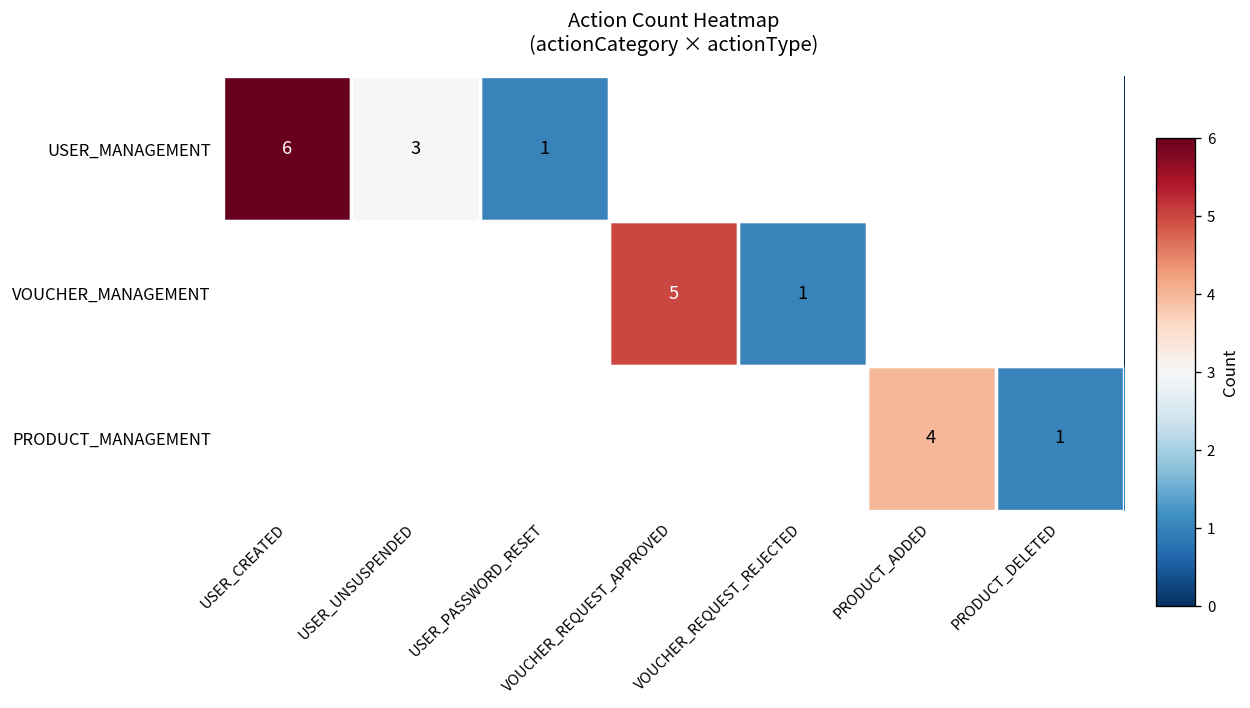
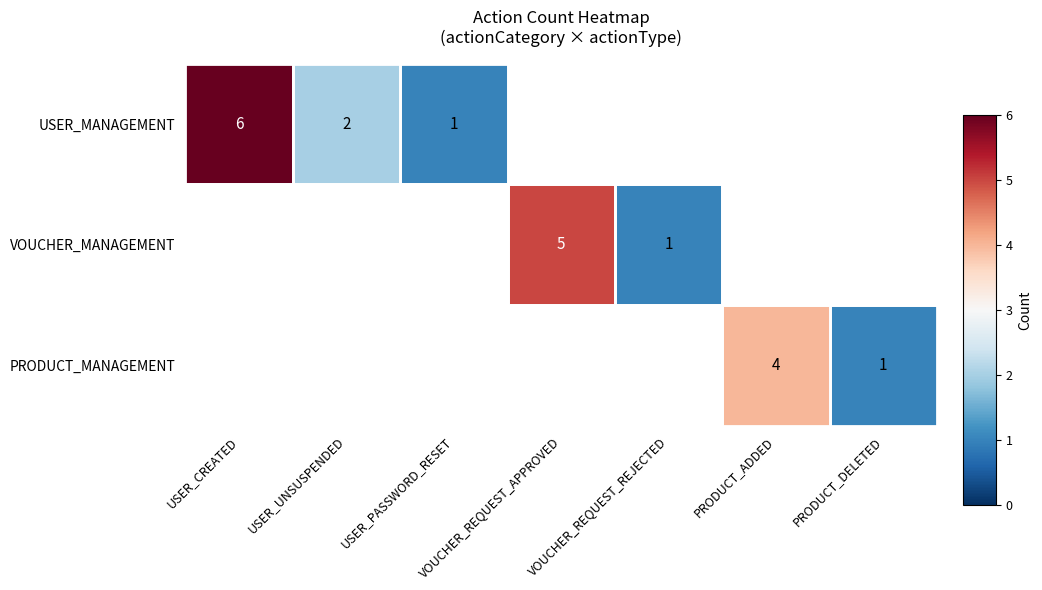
USER_MANAGEMENT, USER_UNSUSPENDED: 3 -> 2
